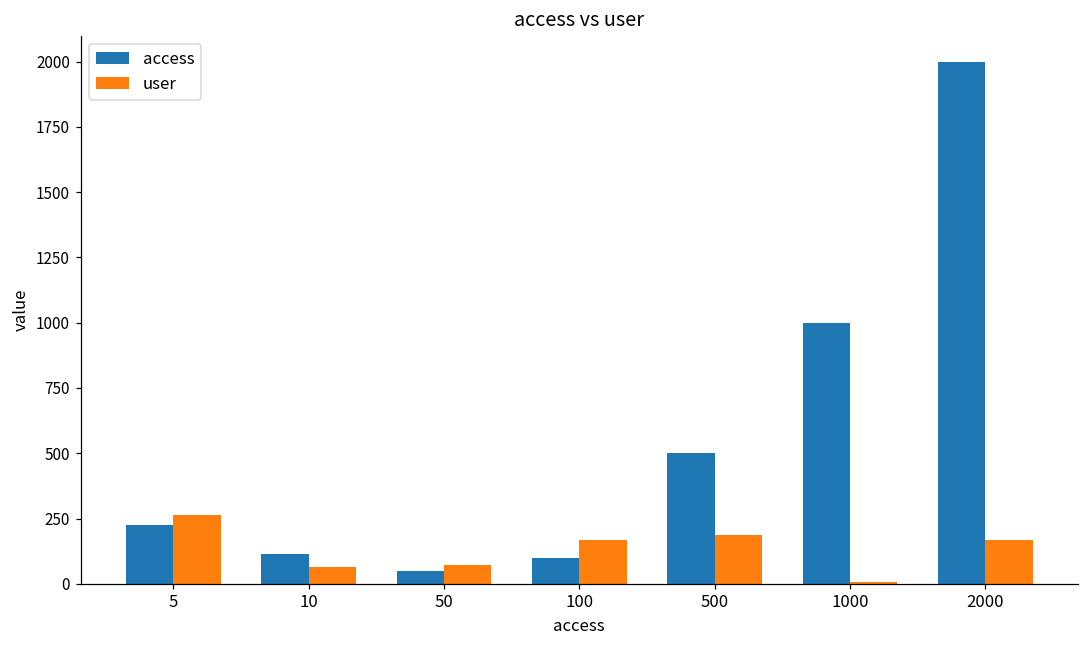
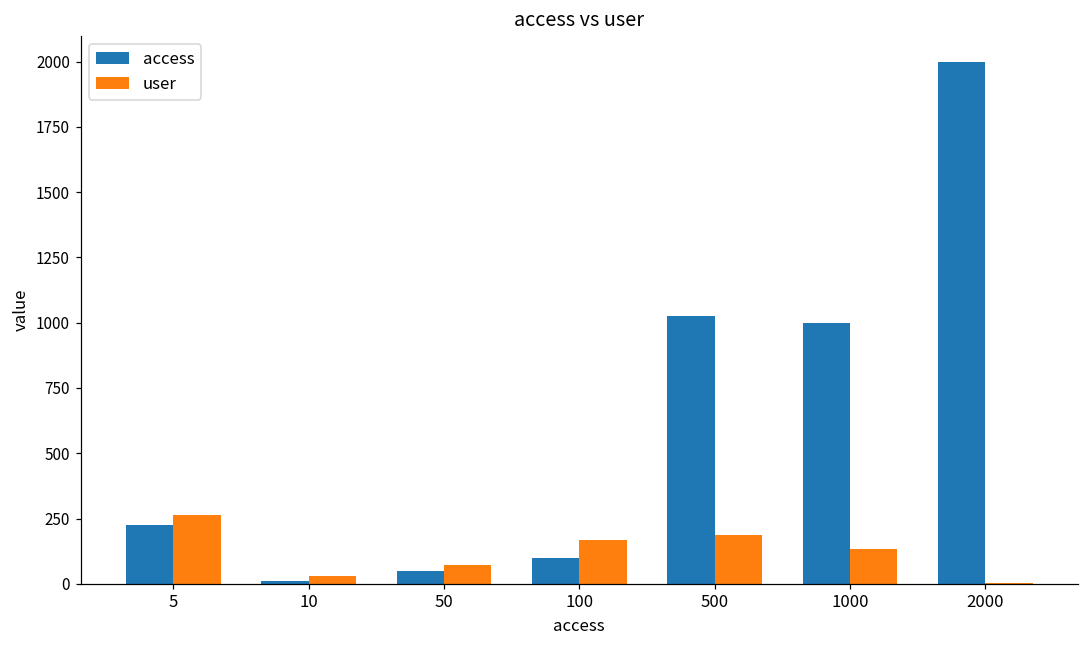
access, 10: 110 -> 10
user, 10: 70 -> 30
access, 500: 500 -> 1030
user, 1000: 10 -> 130
user, 2000: 170 -> 0
